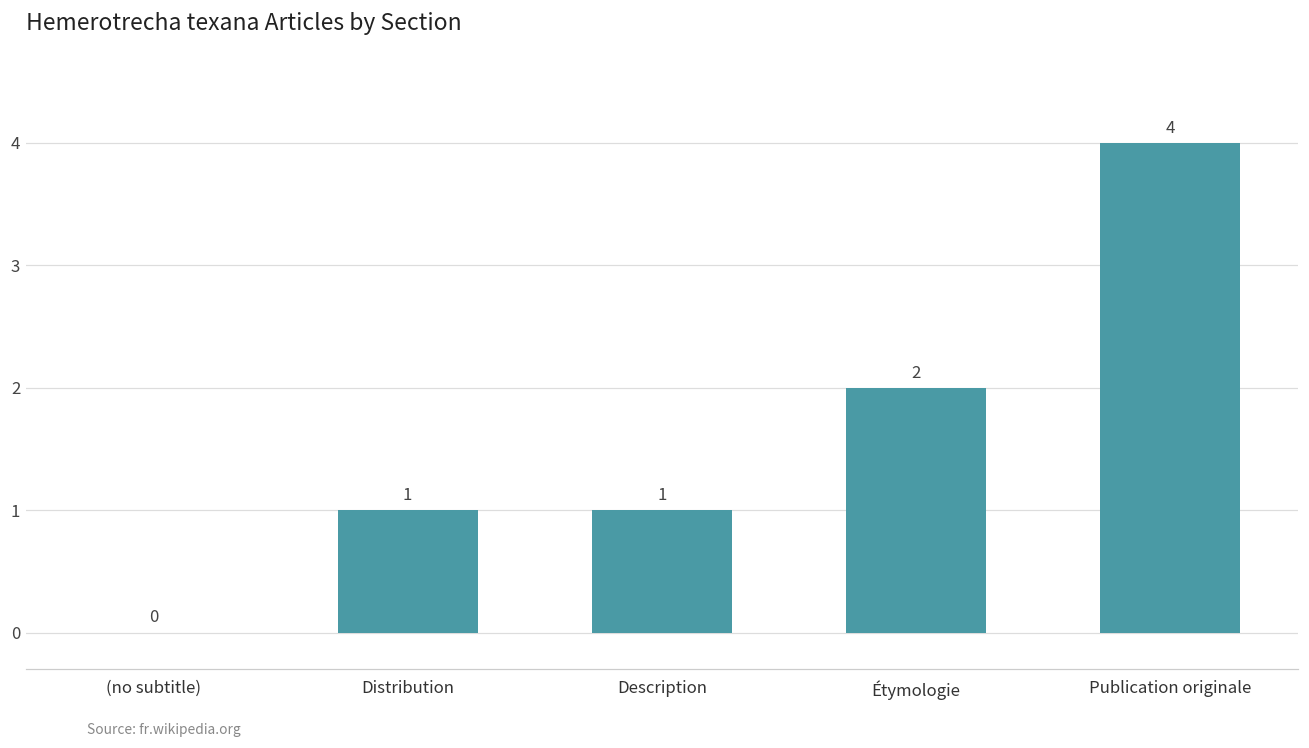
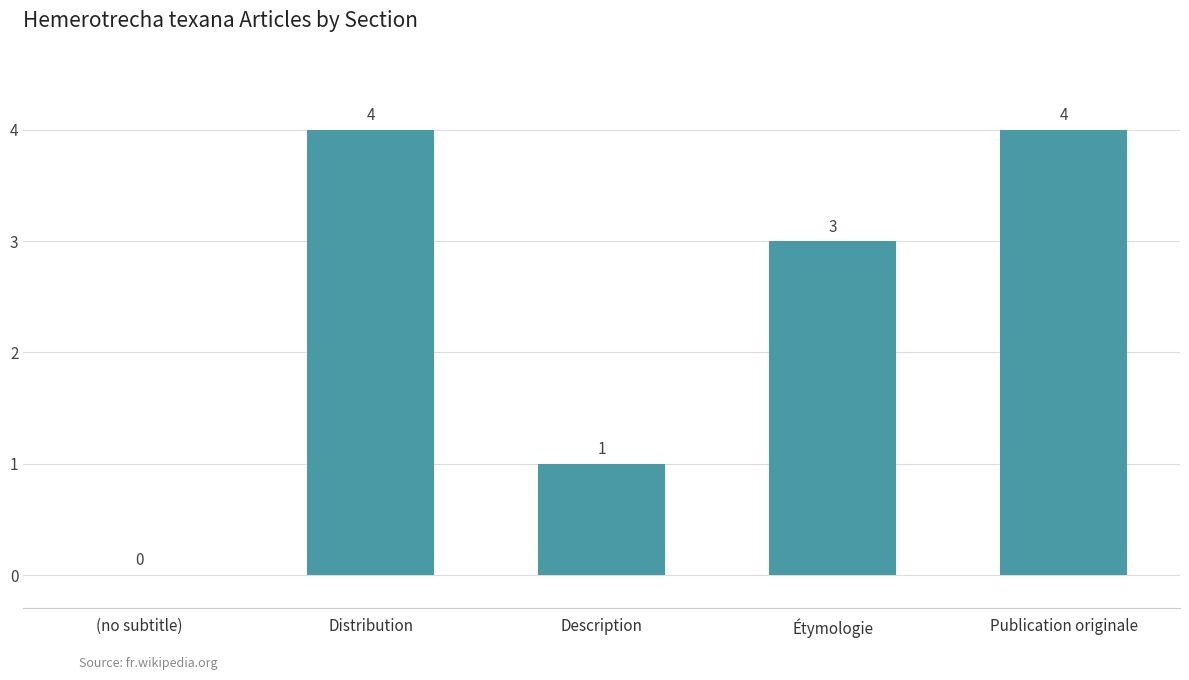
Distribution: 1 -> 4
Étymologie: 2 -> 3
